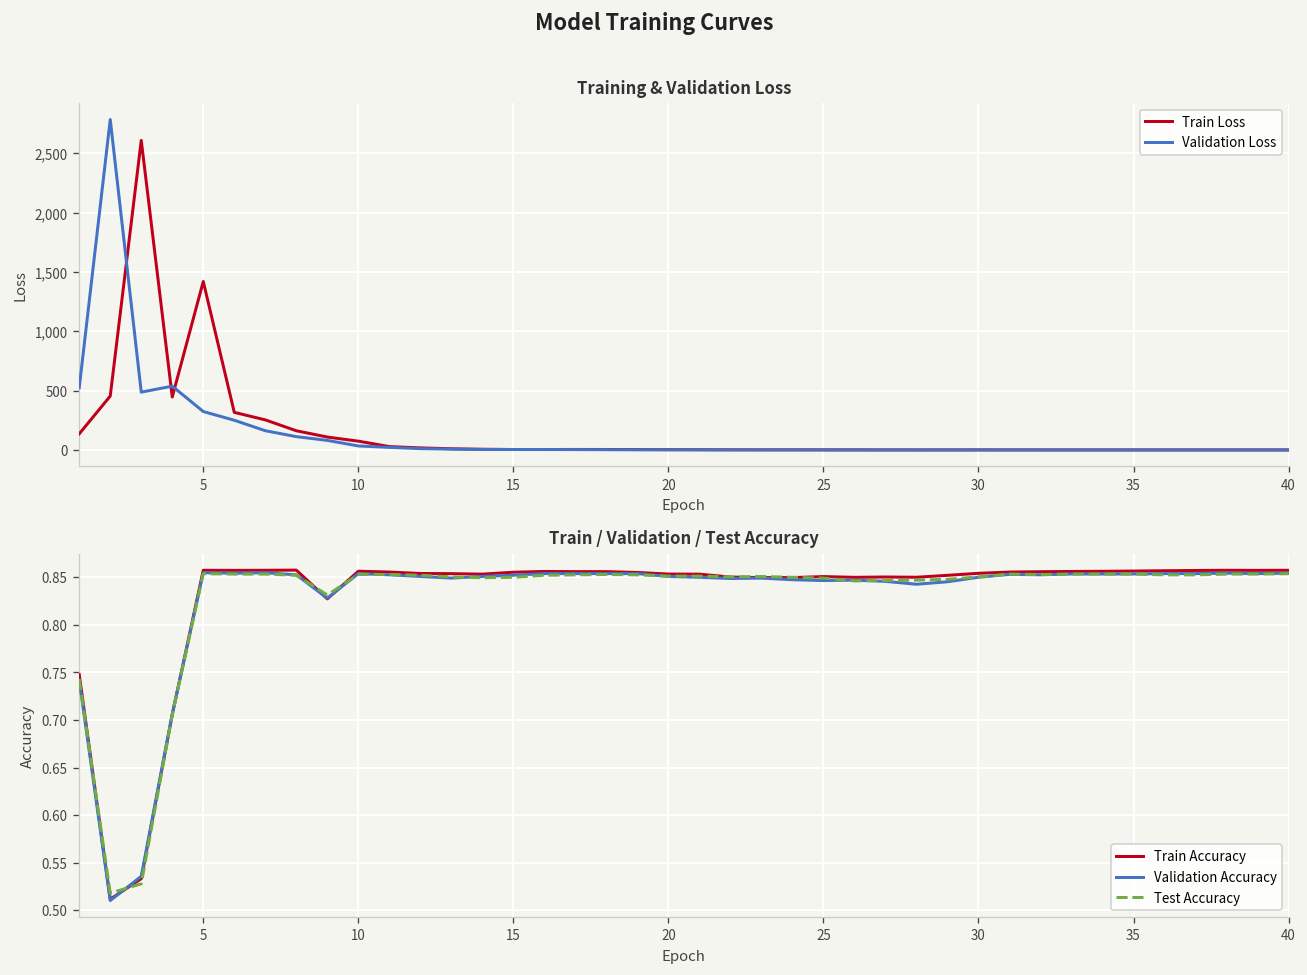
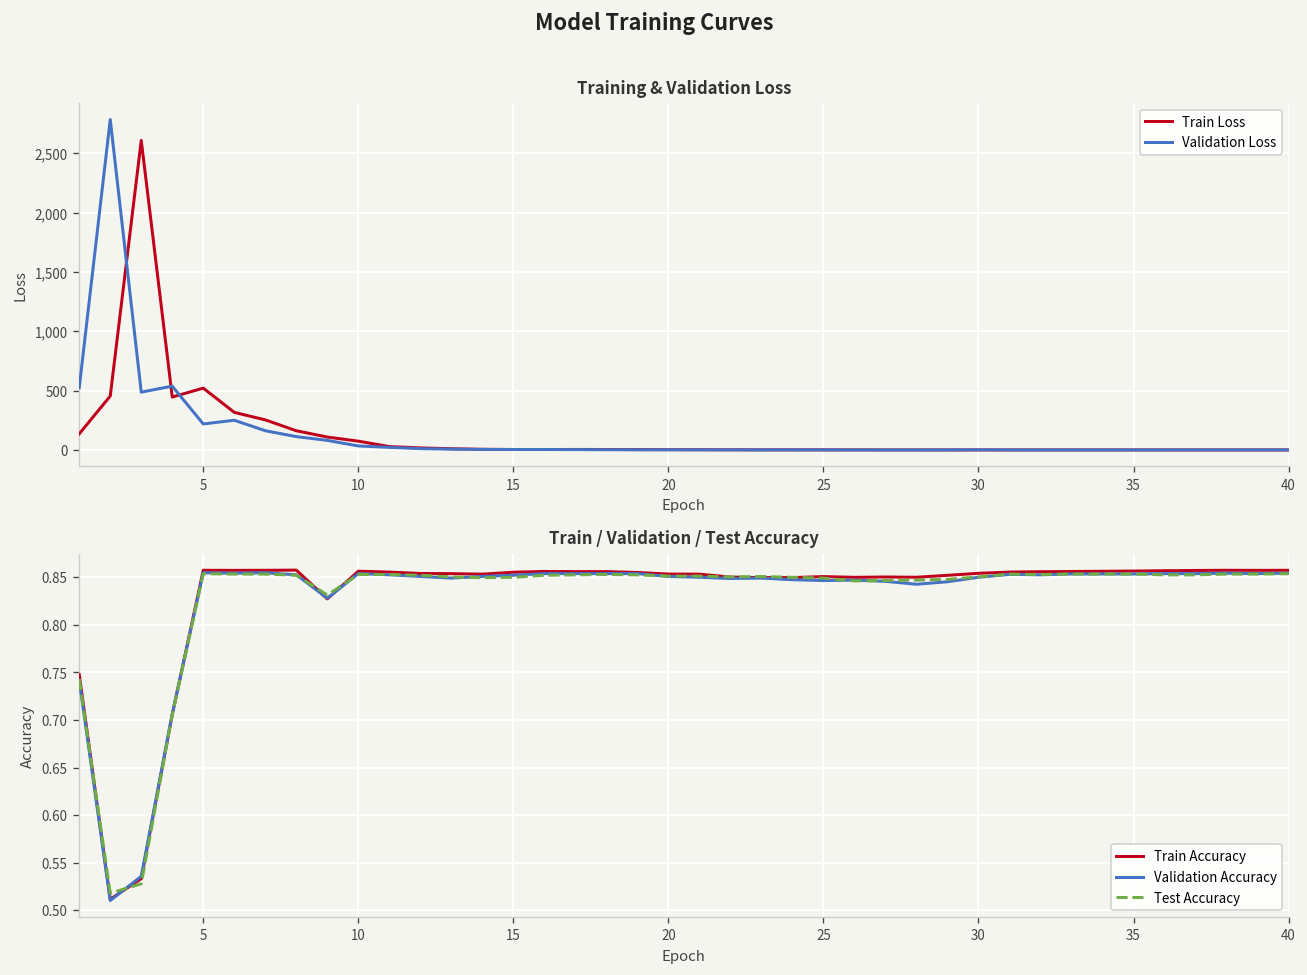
Training & Validation Loss, Train Loss, 5: 1,400 -> 500
Training & Validation Loss, Validation Loss, 5: 300 -> 200
